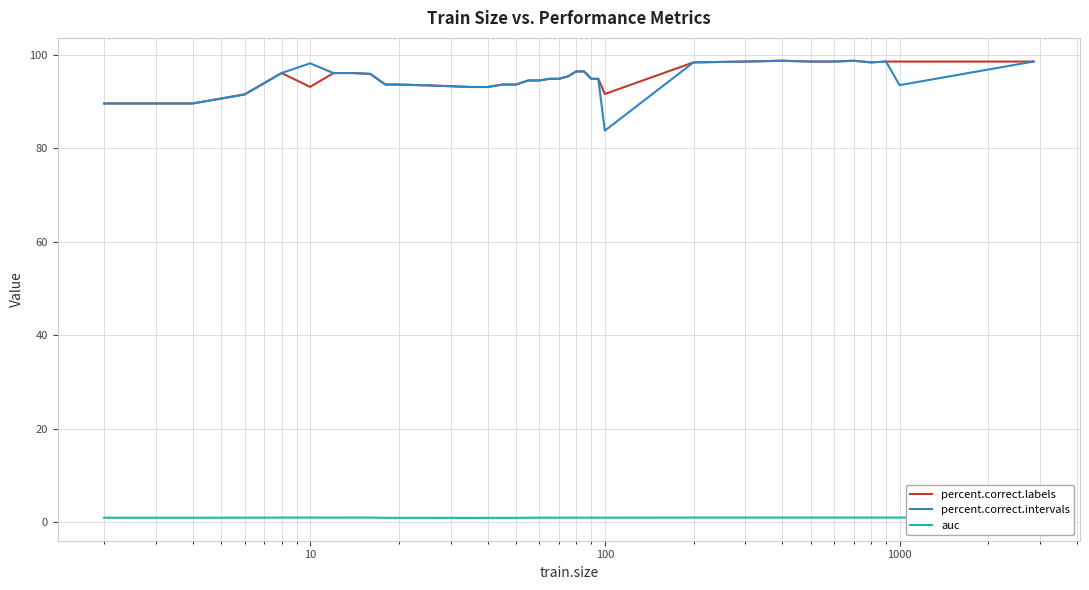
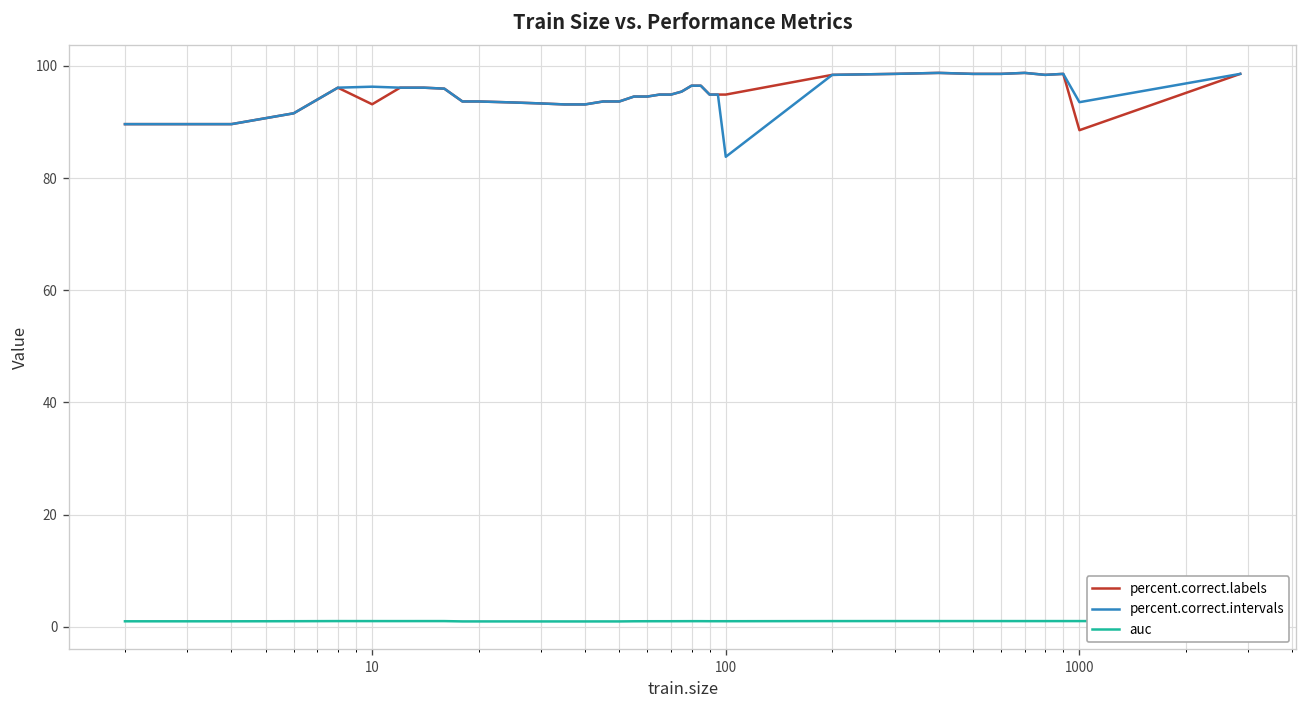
percent.correct.intervals, 10: 98 -> 96
percent.correct.labels, 100: 92 -> 95
percent.correct.labels, 1000: 99 -> 89
